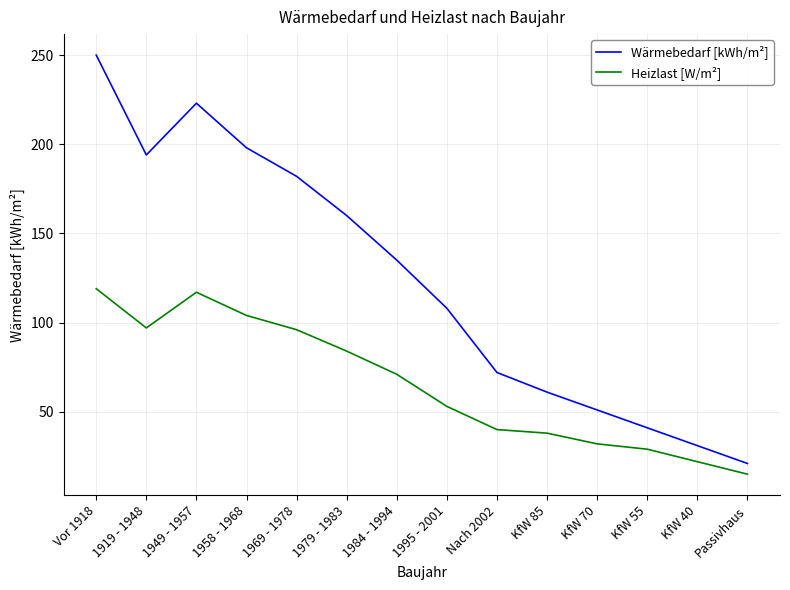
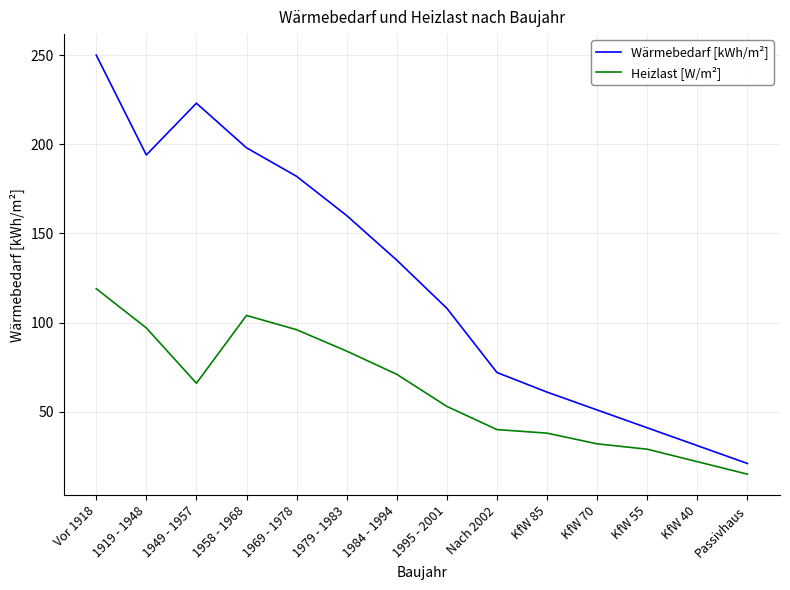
Heizlast [W/m²], 1949 - 1957: 117 -> 66
